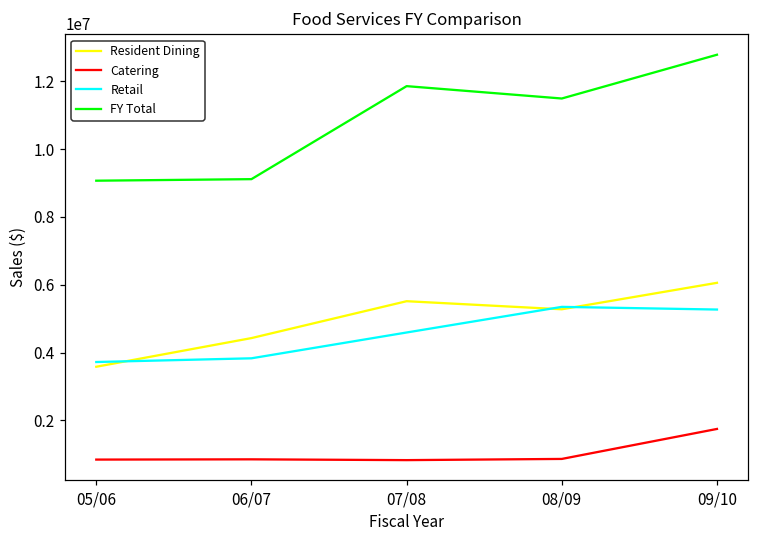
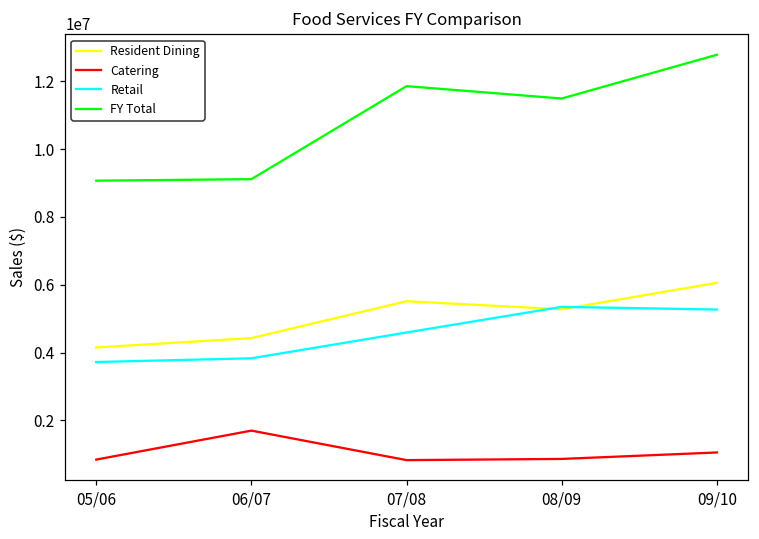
Resident Dining, 05/06: 3600000 -> 4200000
Catering, 06/07: 900000 -> 1700000
Catering, 09/10: 1700000 -> 1100000
